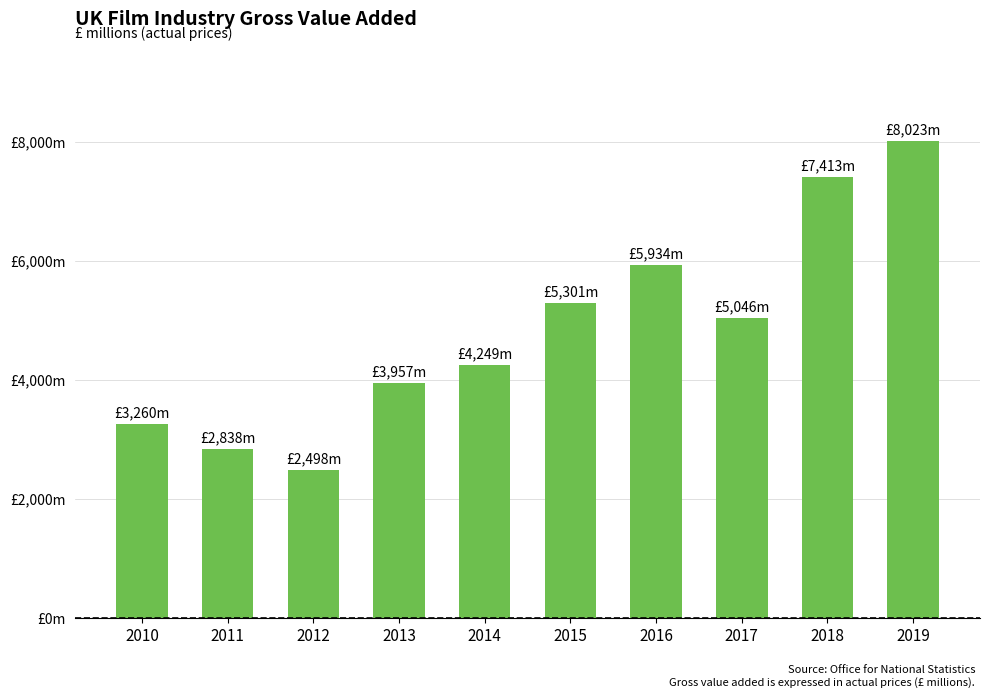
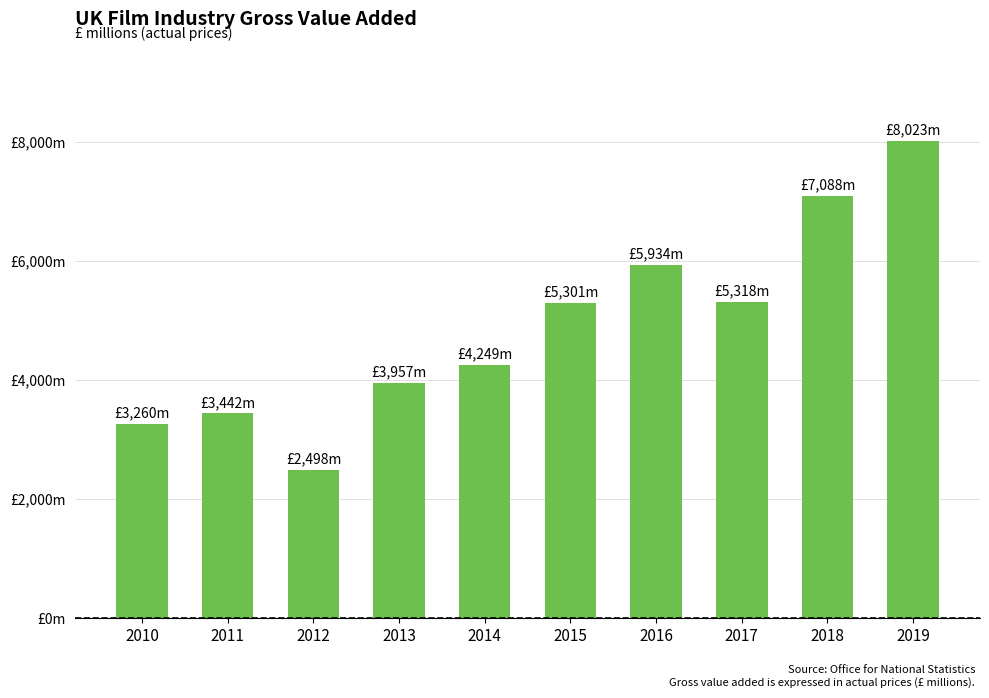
2011: £2,838m -> £3,442m
2017: £5,046m -> £5,318m
2018: £7,413m -> £7,088m
